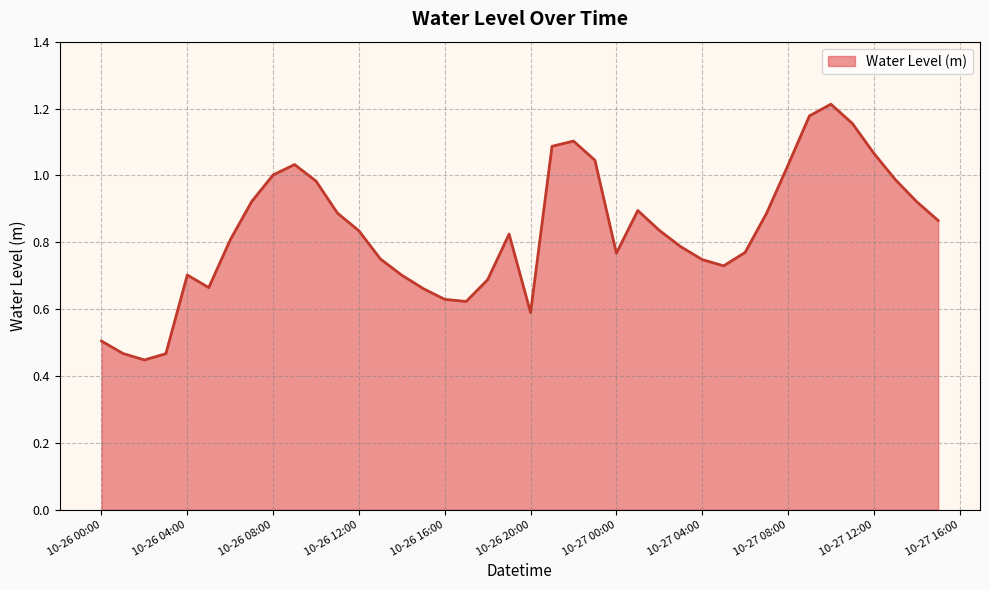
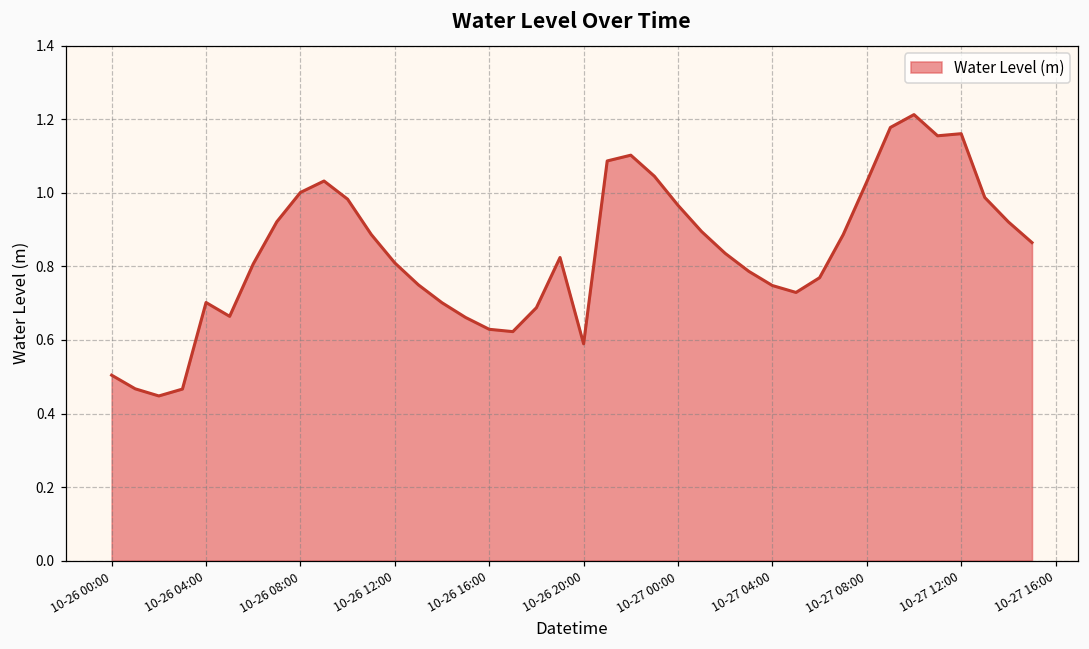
10-26 12:00: 0.83 -> 0.81
10-27 00:00: 0.77 -> 0.97
10-27 12:00: 1.07 -> 1.16
